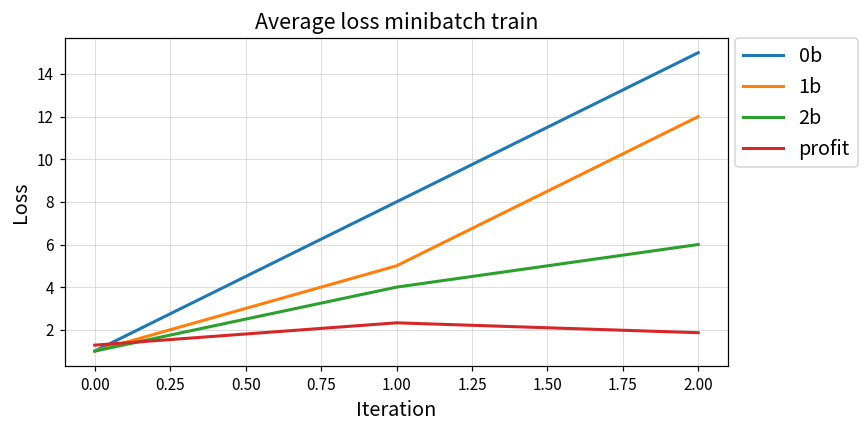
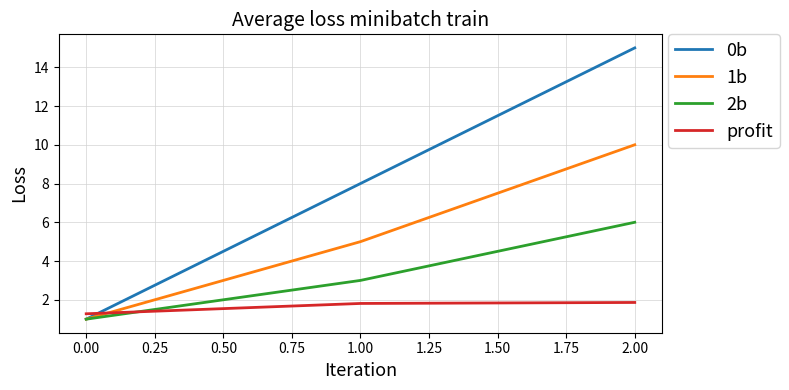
2b, 1.00: 4 -> 3
profit, 1.00: 2.3 -> 1.8
1b, 2.00: 12 -> 10
